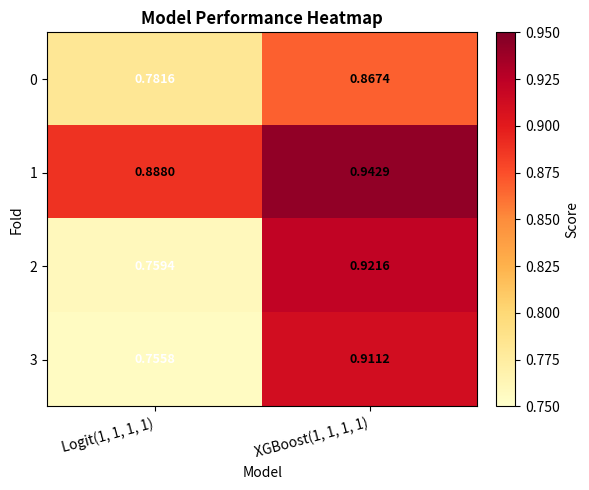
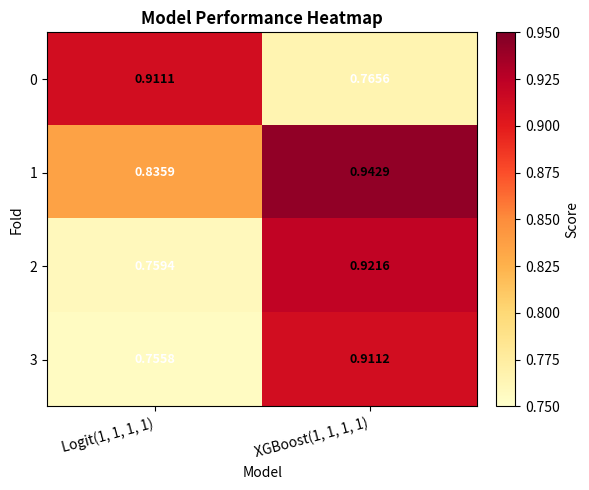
0, Logit(1, 1, 1, 1): 0.7816 -> 0.9111
0, XGBoost(1, 1, 1, 1): 0.8674 -> 0.7656
1, Logit(1, 1, 1, 1): 0.8880 -> 0.8359
